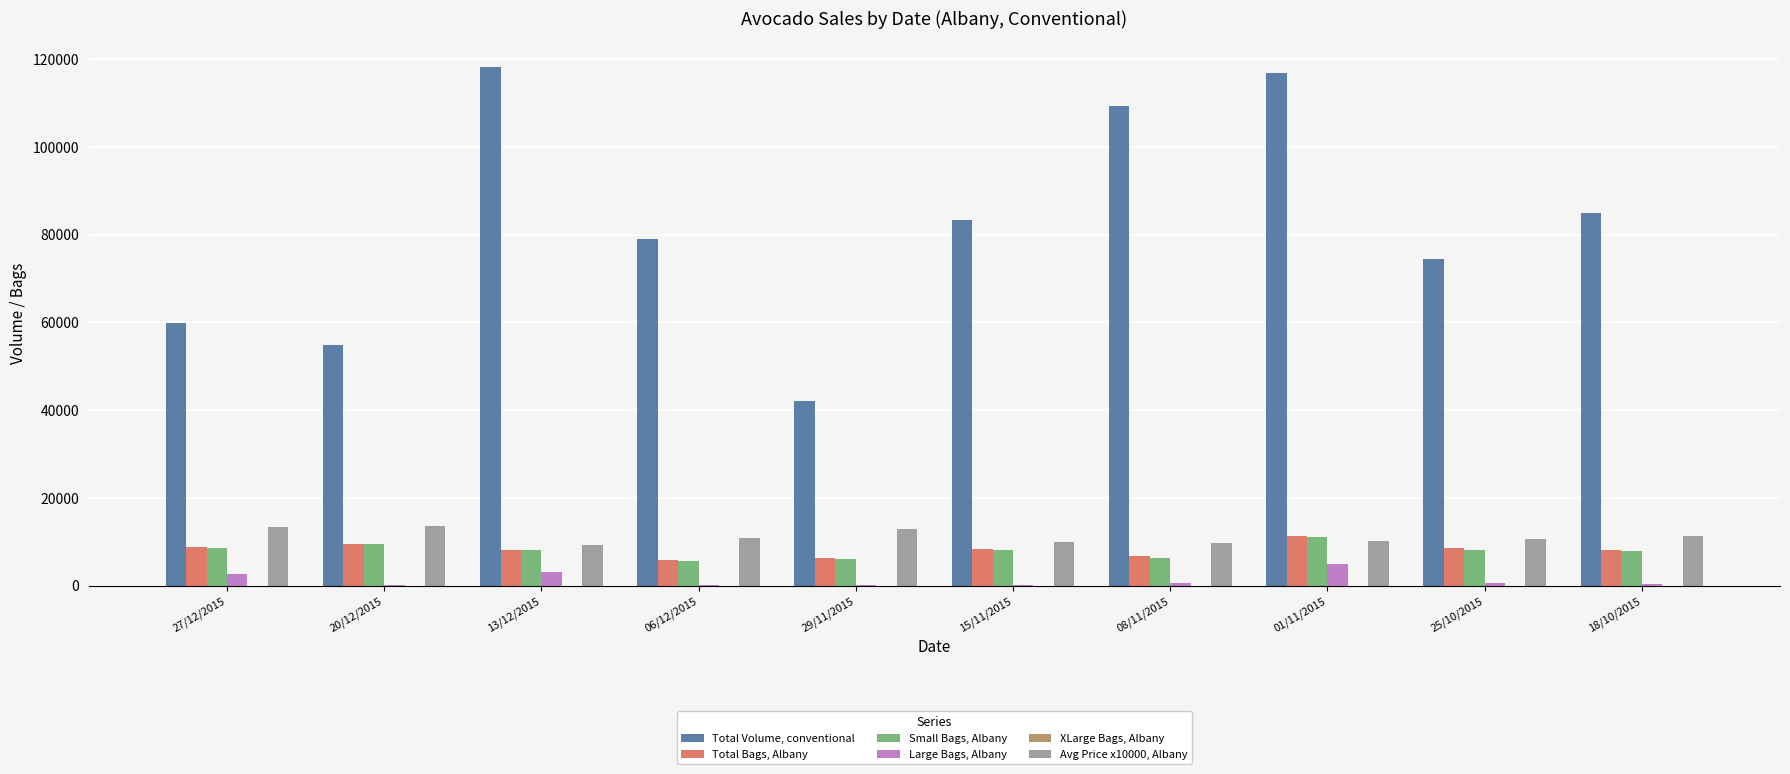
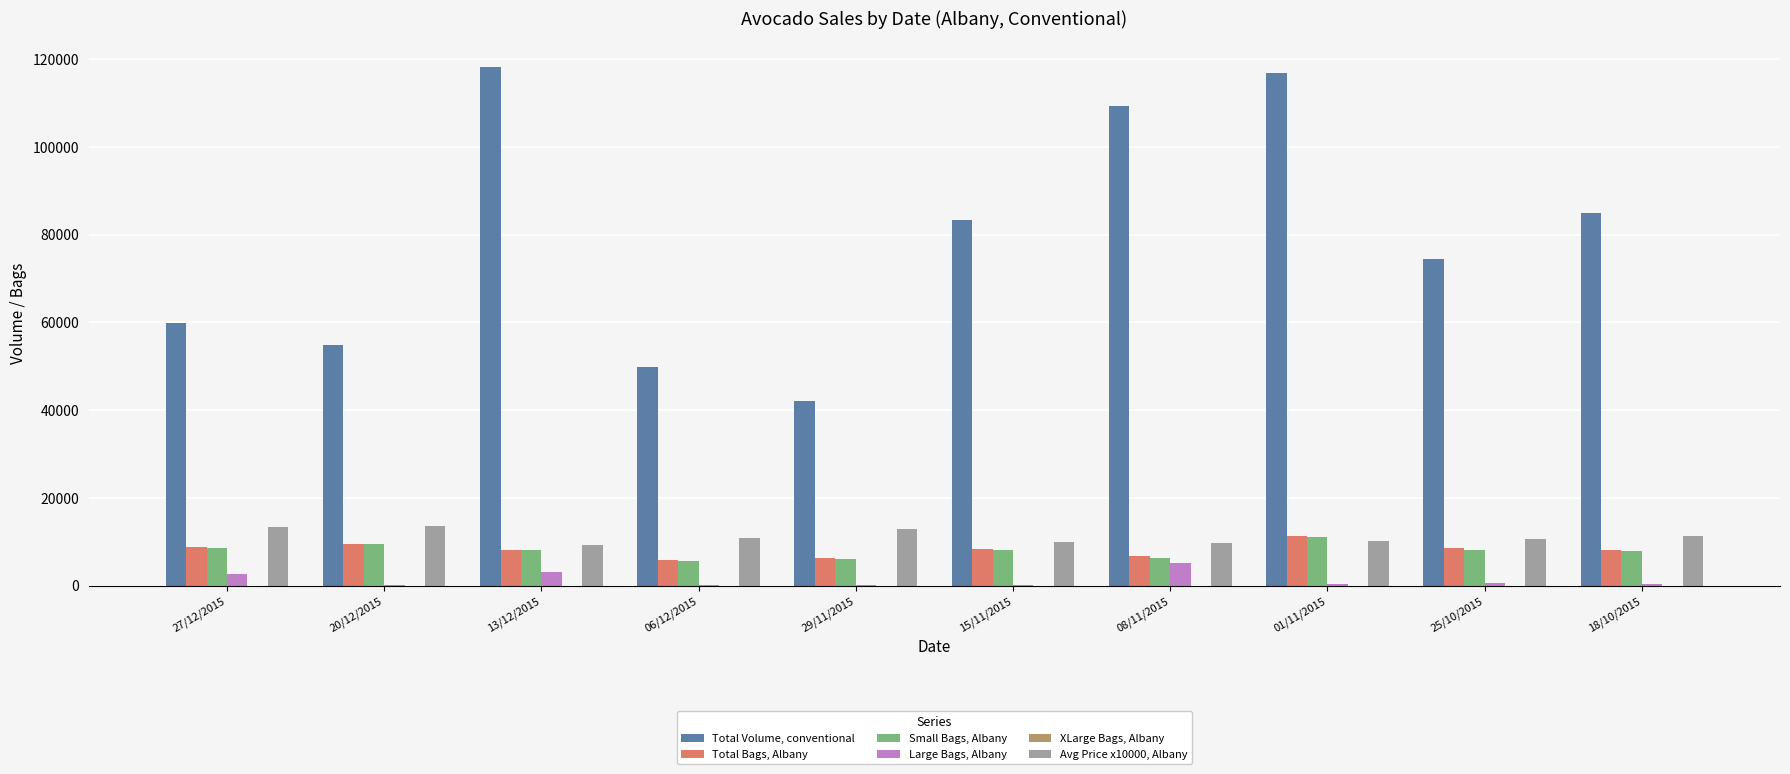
Total Volume, conventional, 06/12/2015: 79000 -> 50000
Large Bags, Albany, 08/11/2015: 1000 -> 5000
Large Bags, Albany, 01/11/2015: 5000 -> 0
